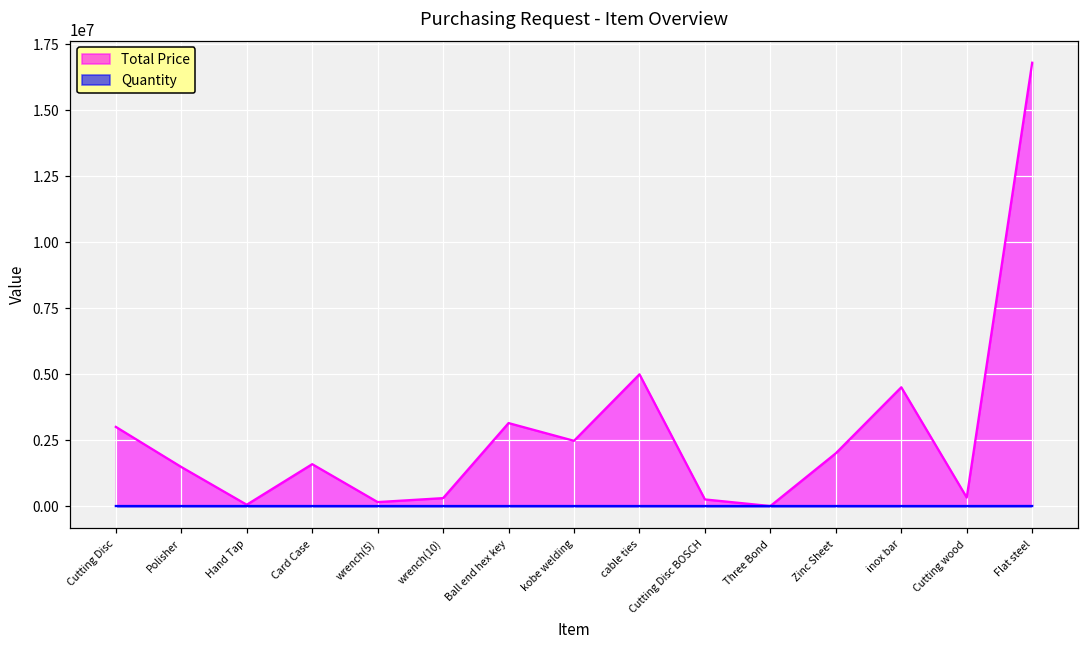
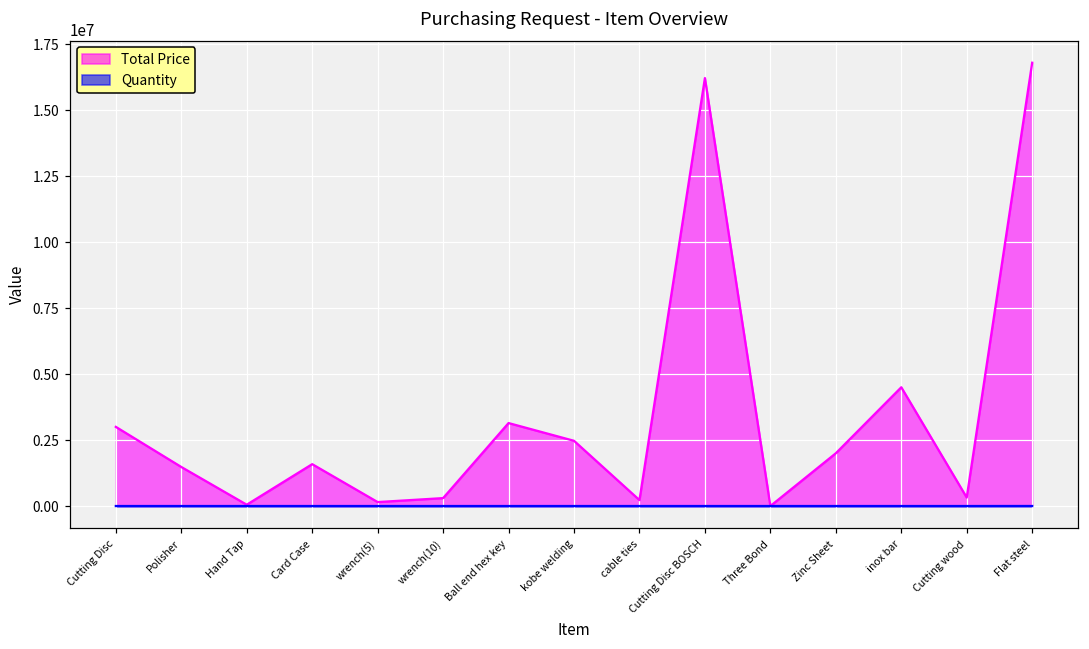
Total Price, cable ties: 5000000 -> 200000
Total Price, Cutting Disc BOSCH: 300000 -> 16200000
